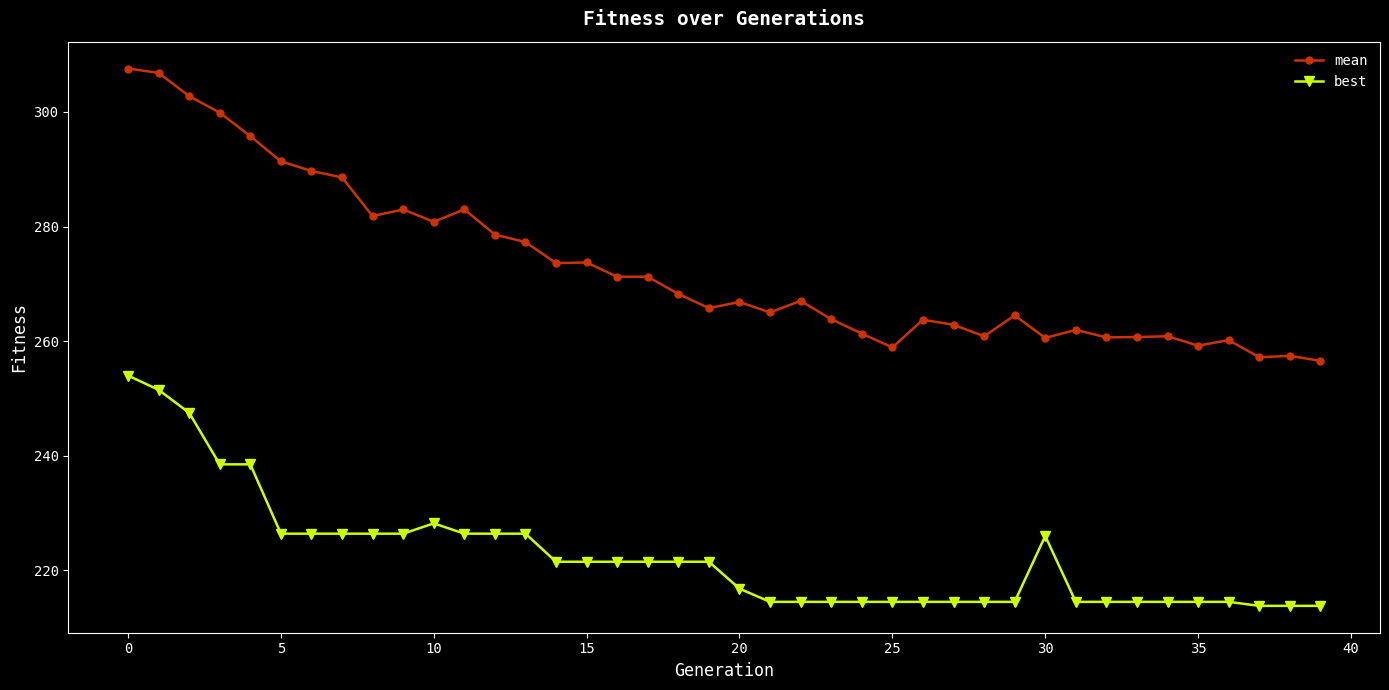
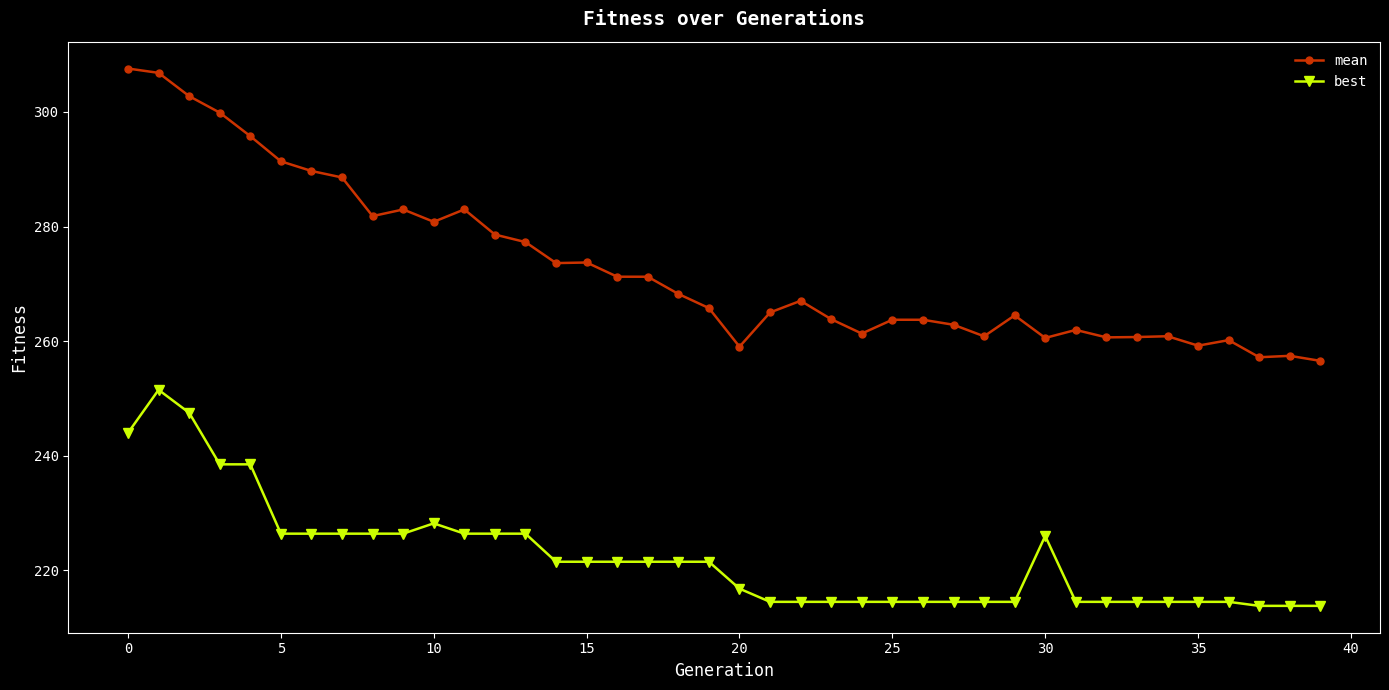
best, 0: 254 -> 244
mean, 20: 267 -> 259
mean, 25: 259 -> 264
